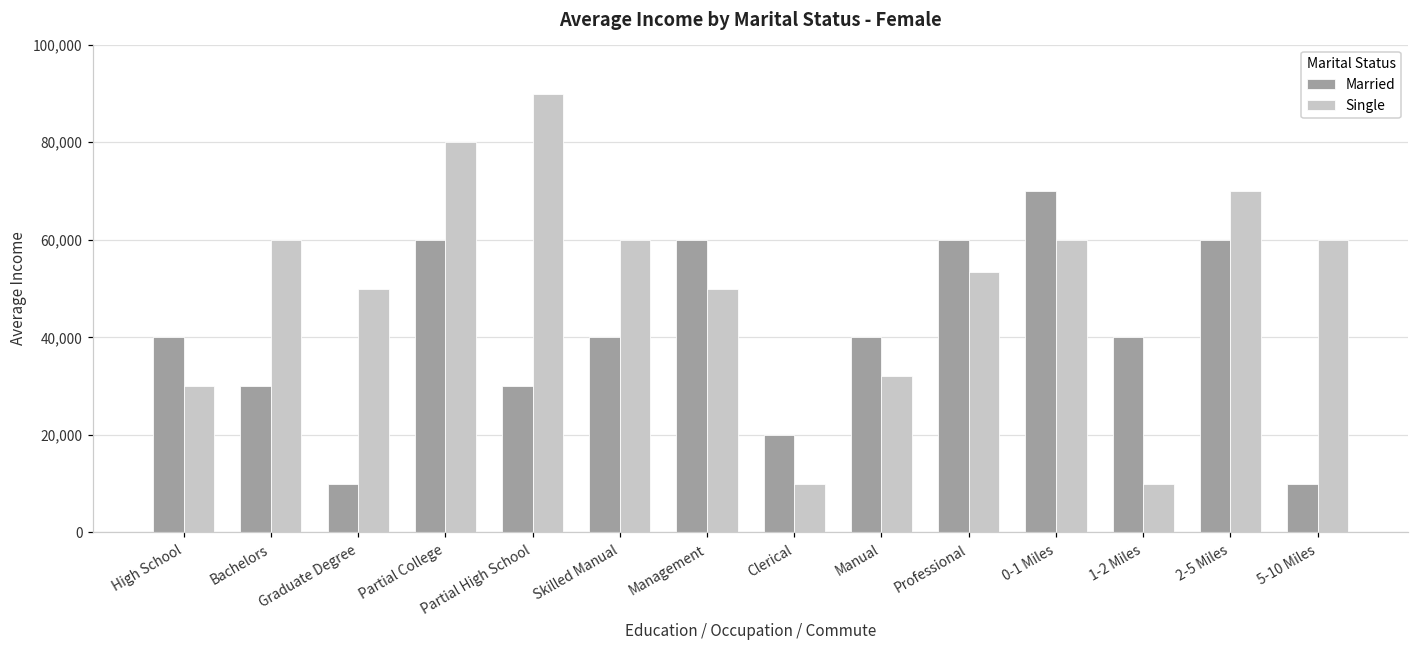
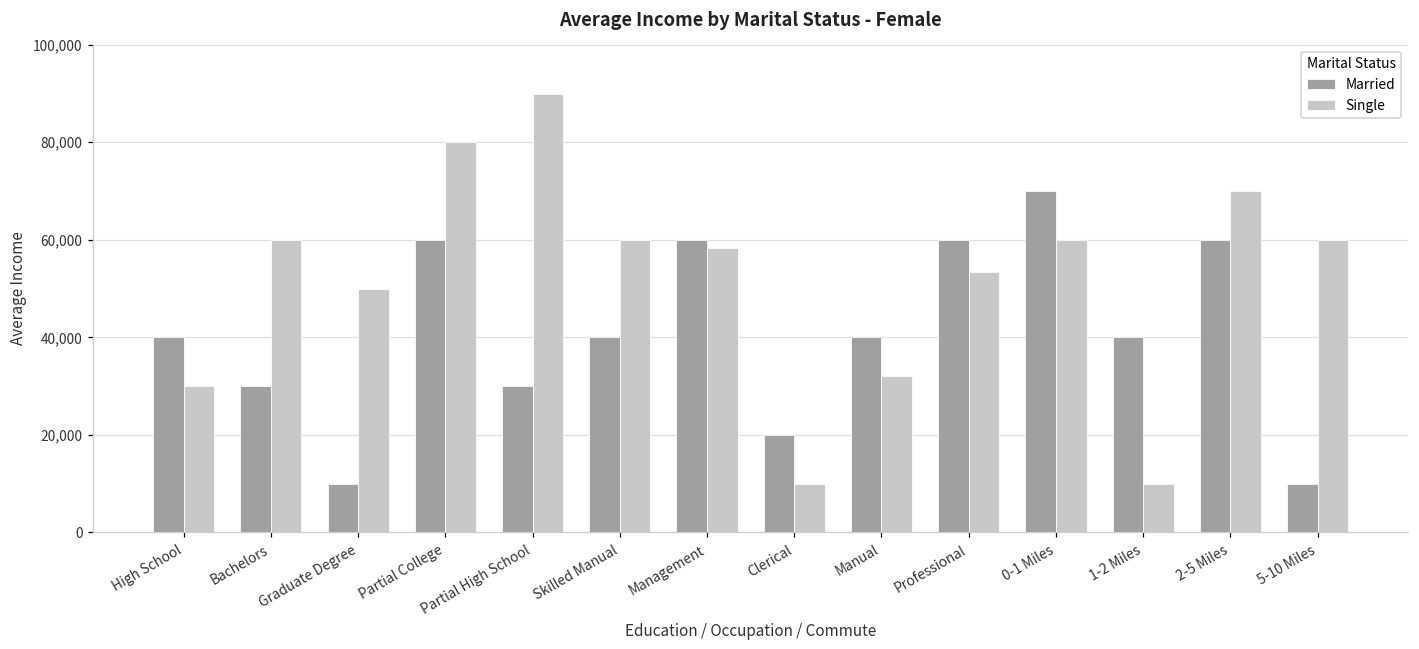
Single, Management: 50,000 -> 58,000
